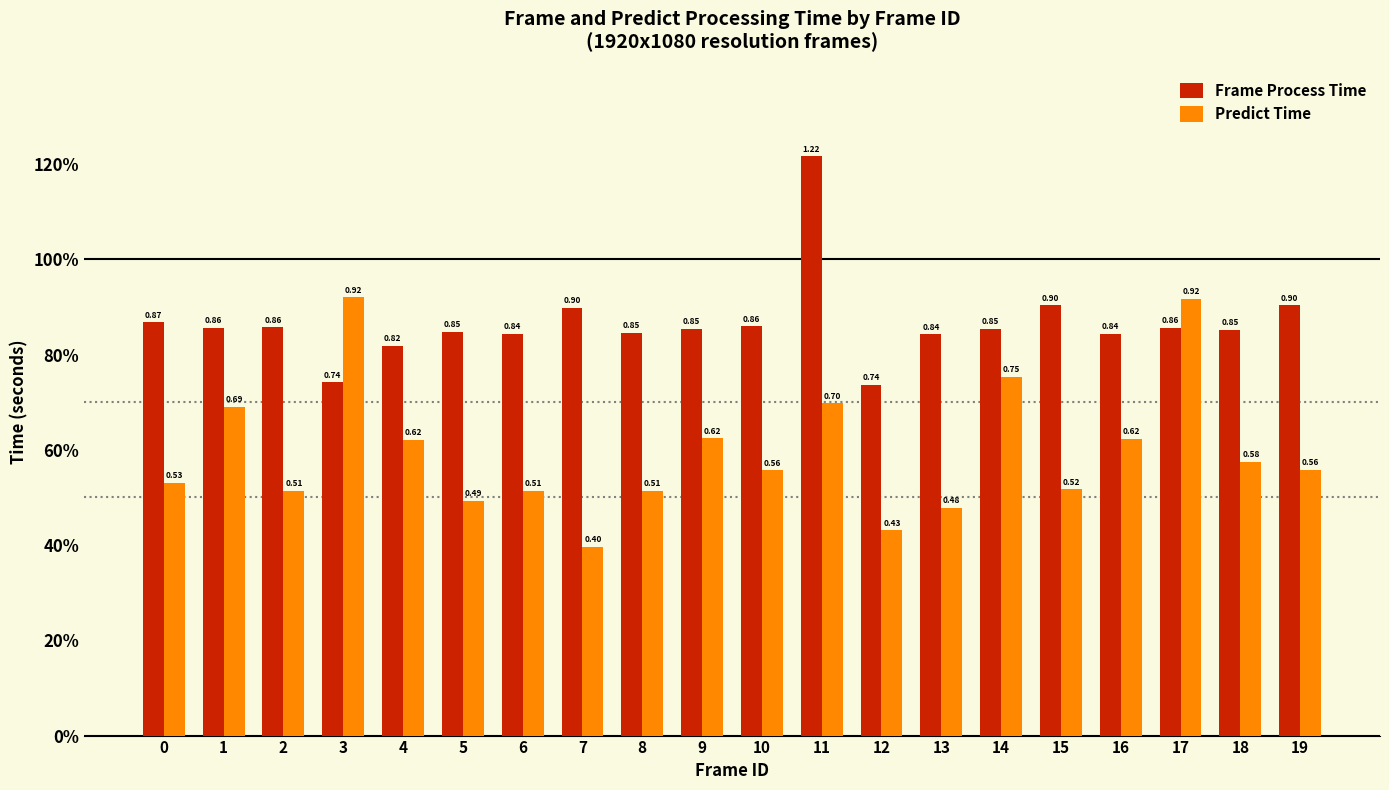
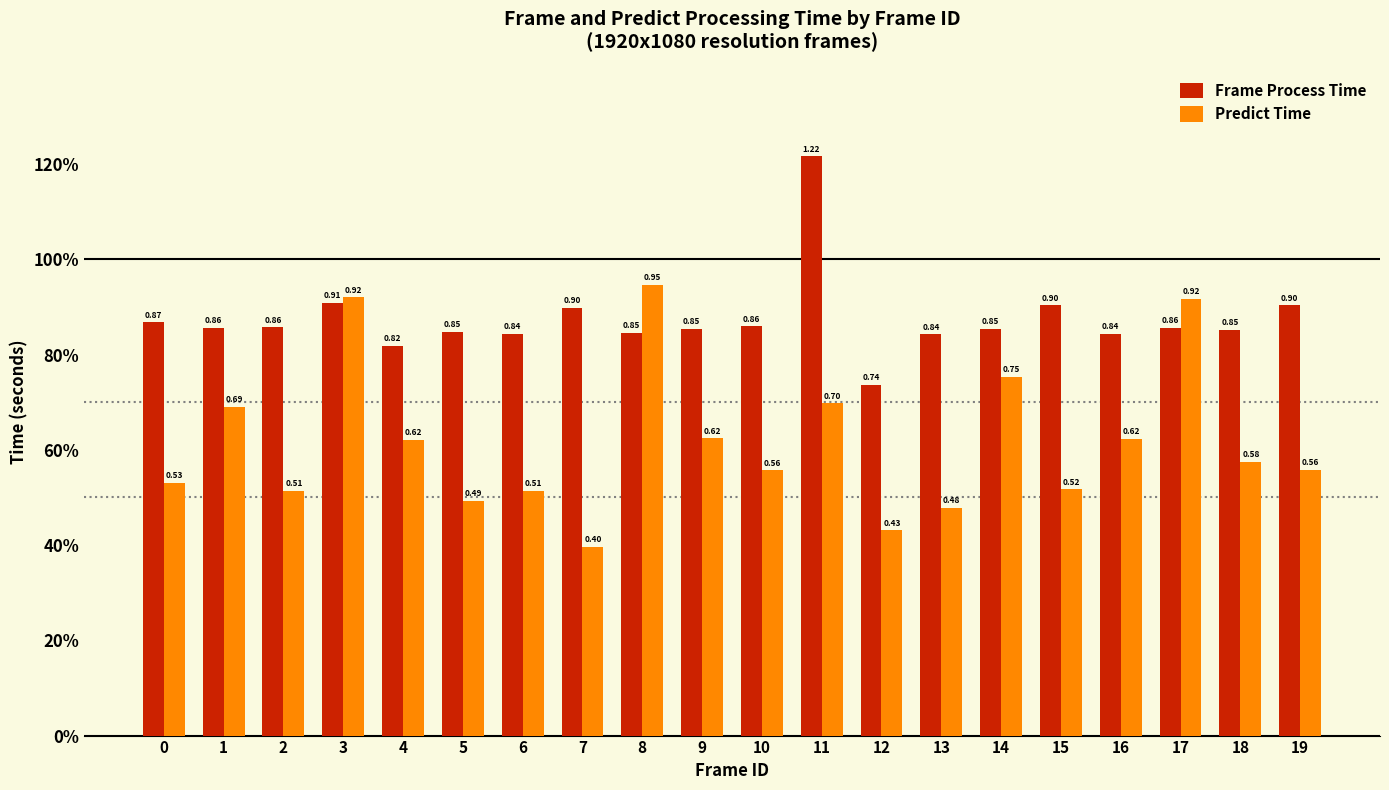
Frame Process Time, 3: 0.74 -> 0.91
Predict Time, 8: 0.51 -> 0.95
